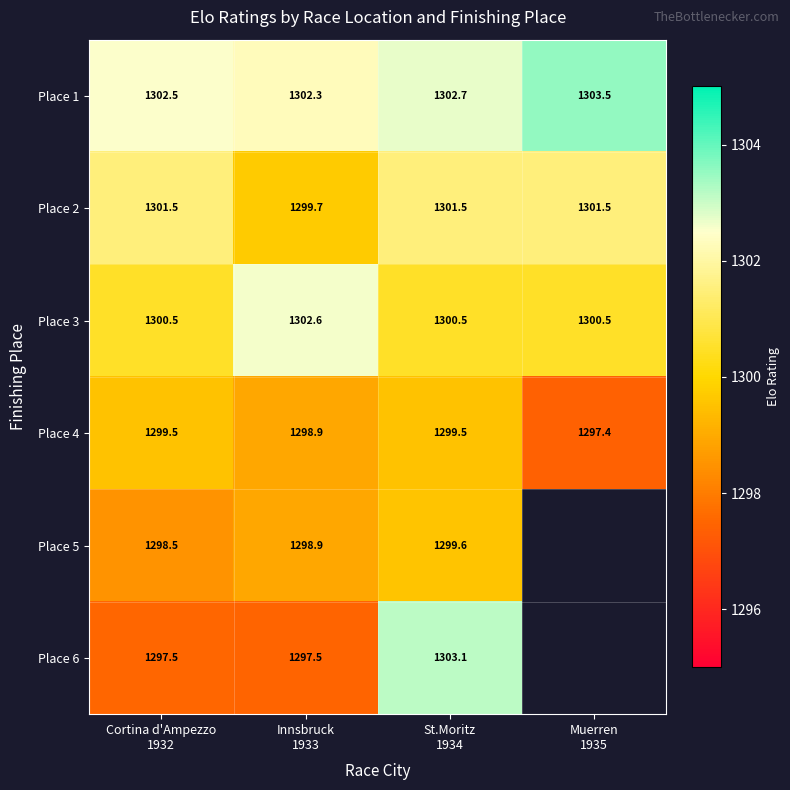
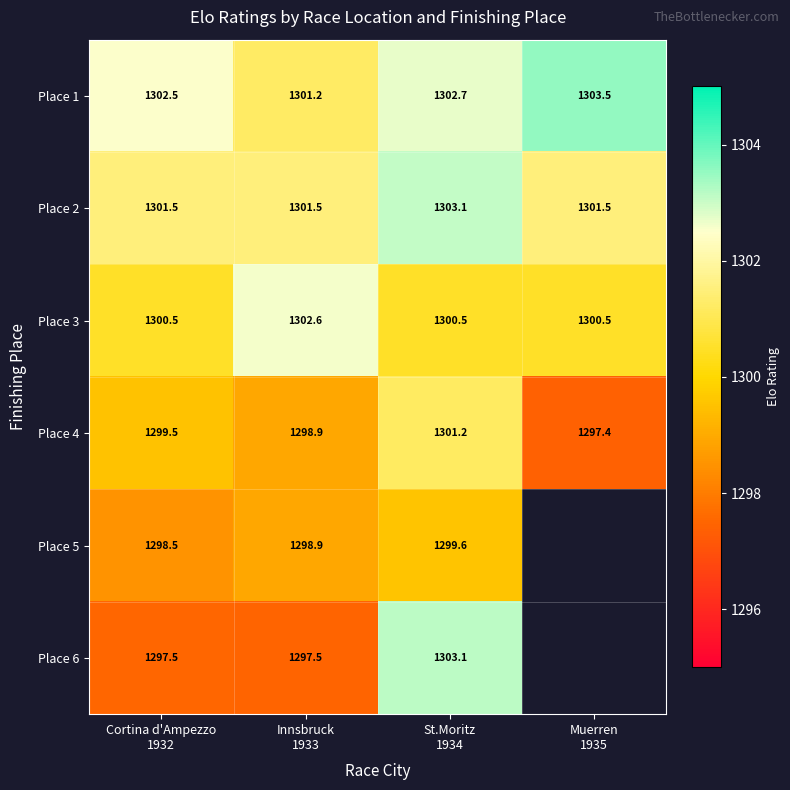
Place 1, Innsbruck 1933: 1302.3 -> 1301.2
Place 2, Innsbruck 1933: 1299.7 -> 1301.5
Place 2, St.Moritz 1934: 1301.5 -> 1303.1
Place 4, St.Moritz 1934: 1299.5 -> 1301.2
